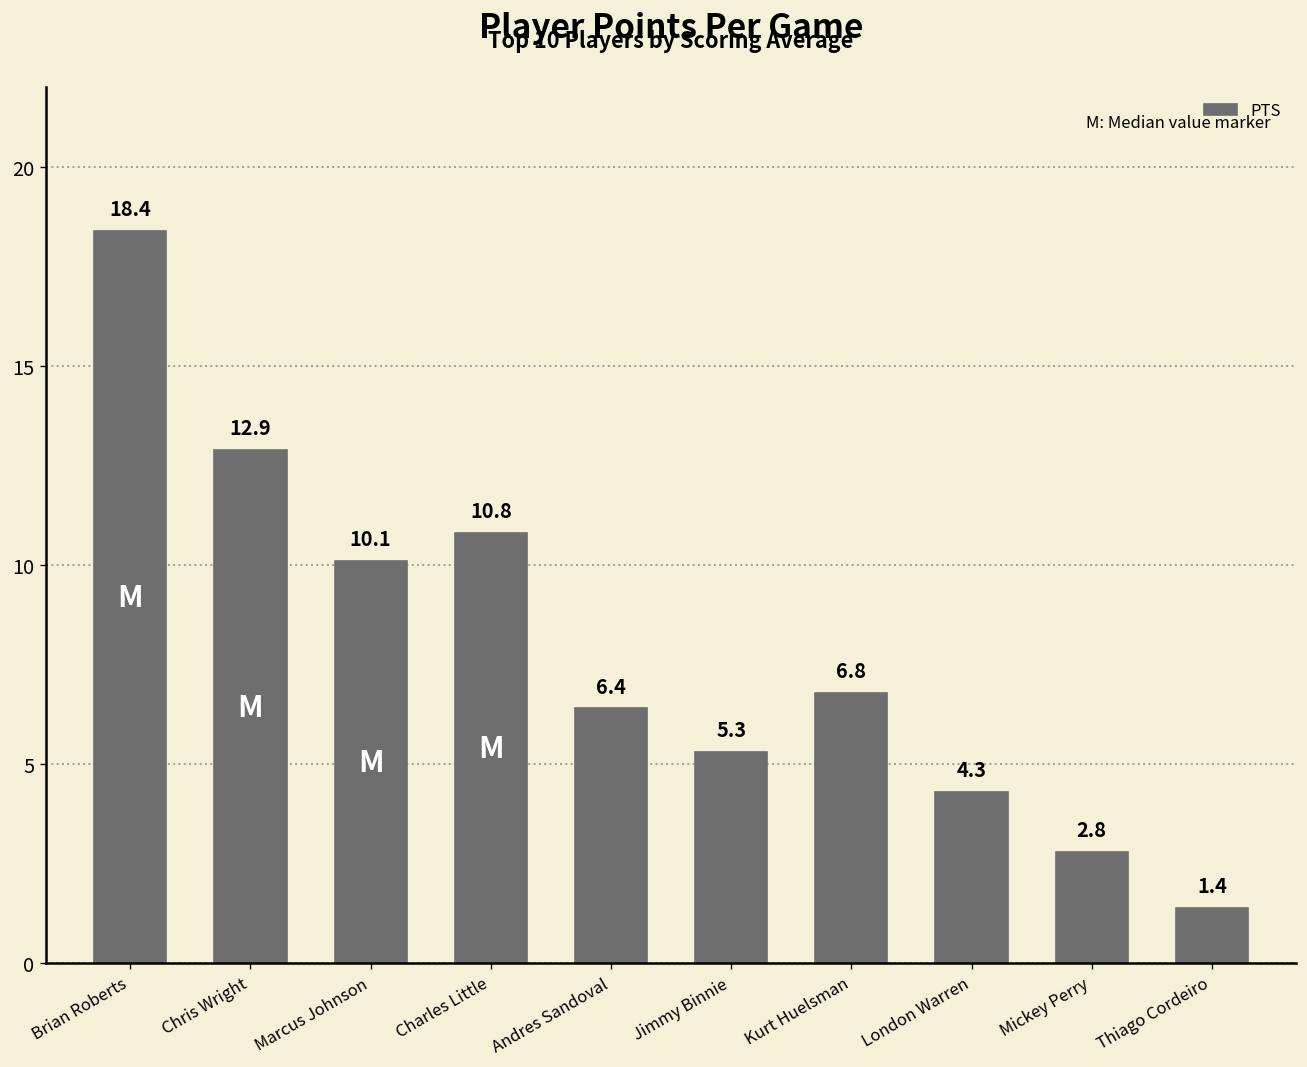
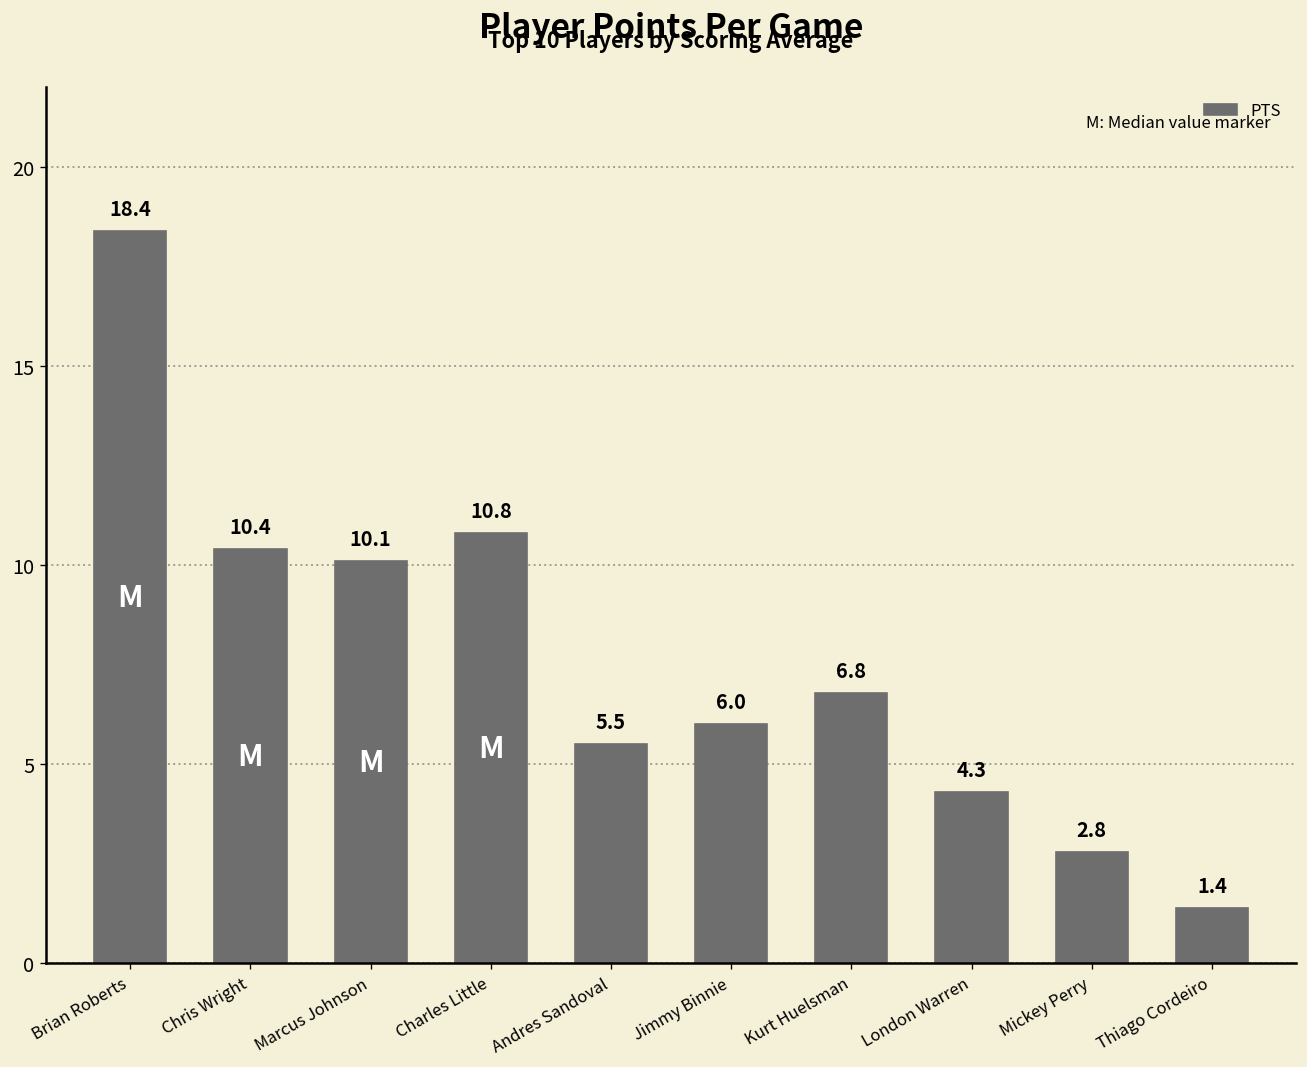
Chris Wright: 12.9 -> 10.4
Andres Sandoval: 6.4 -> 5.5
Jimmy Binnie: 5.3 -> 6.0
